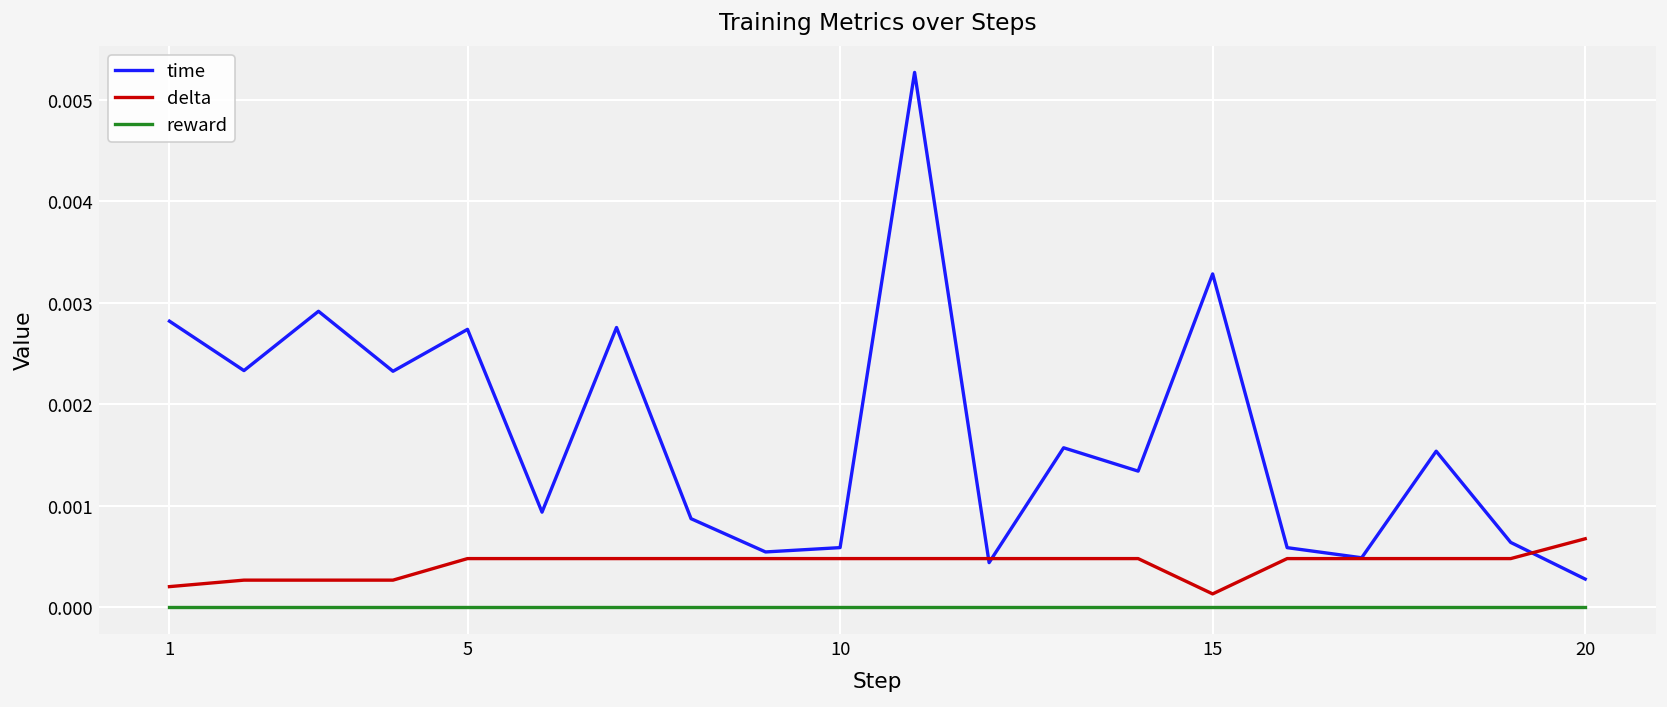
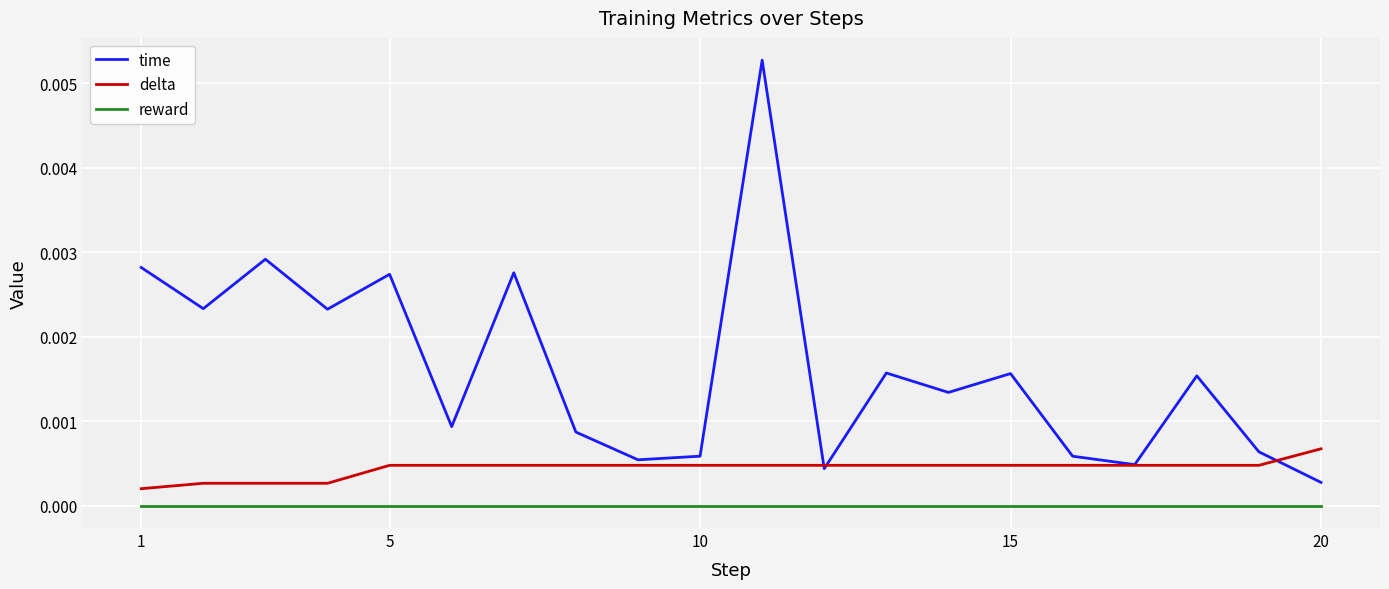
time, 15: 0.0033 -> 0.0016
delta, 15: 0.0001 -> 0.0005
